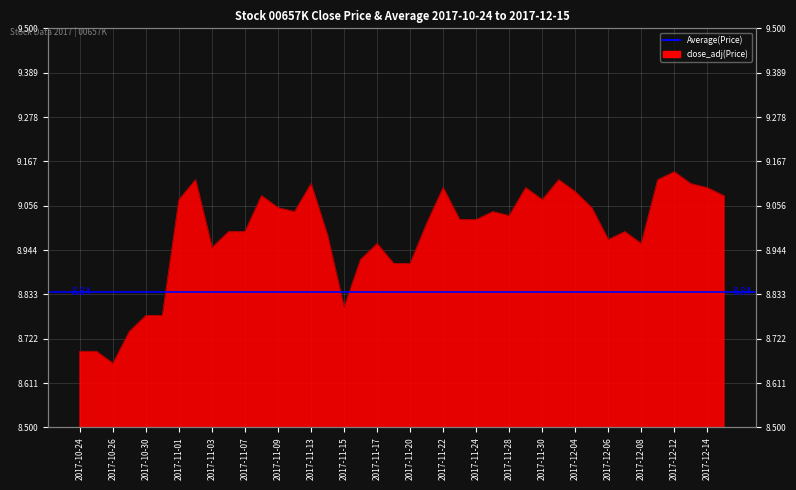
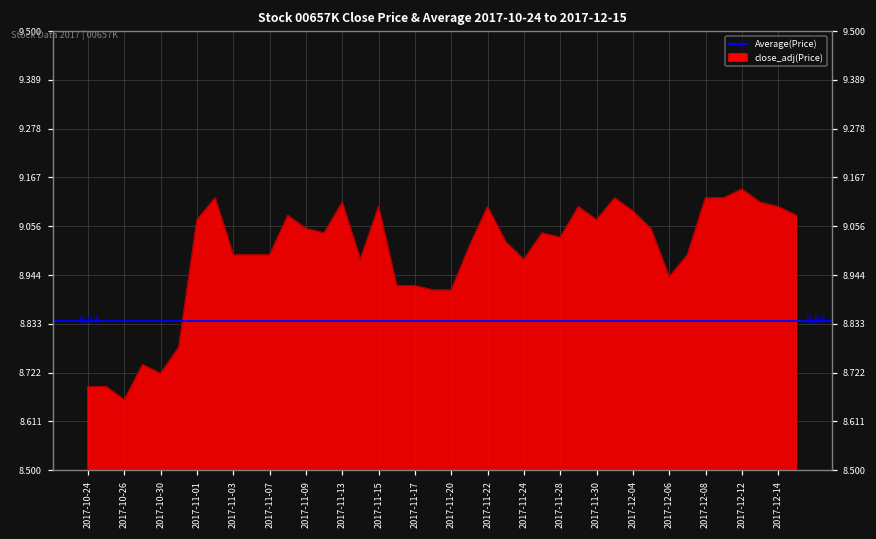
2017-10-30: 8.78 -> 8.72
2017-11-03: 8.95 -> 8.99
2017-11-15: 8.8 -> 9.1
2017-11-17: 8.96 -> 8.92
2017-11-24: 9.02 -> 8.98
2017-12-06: 8.97 -> 8.94
2017-12-08: 8.96 -> 9.12
